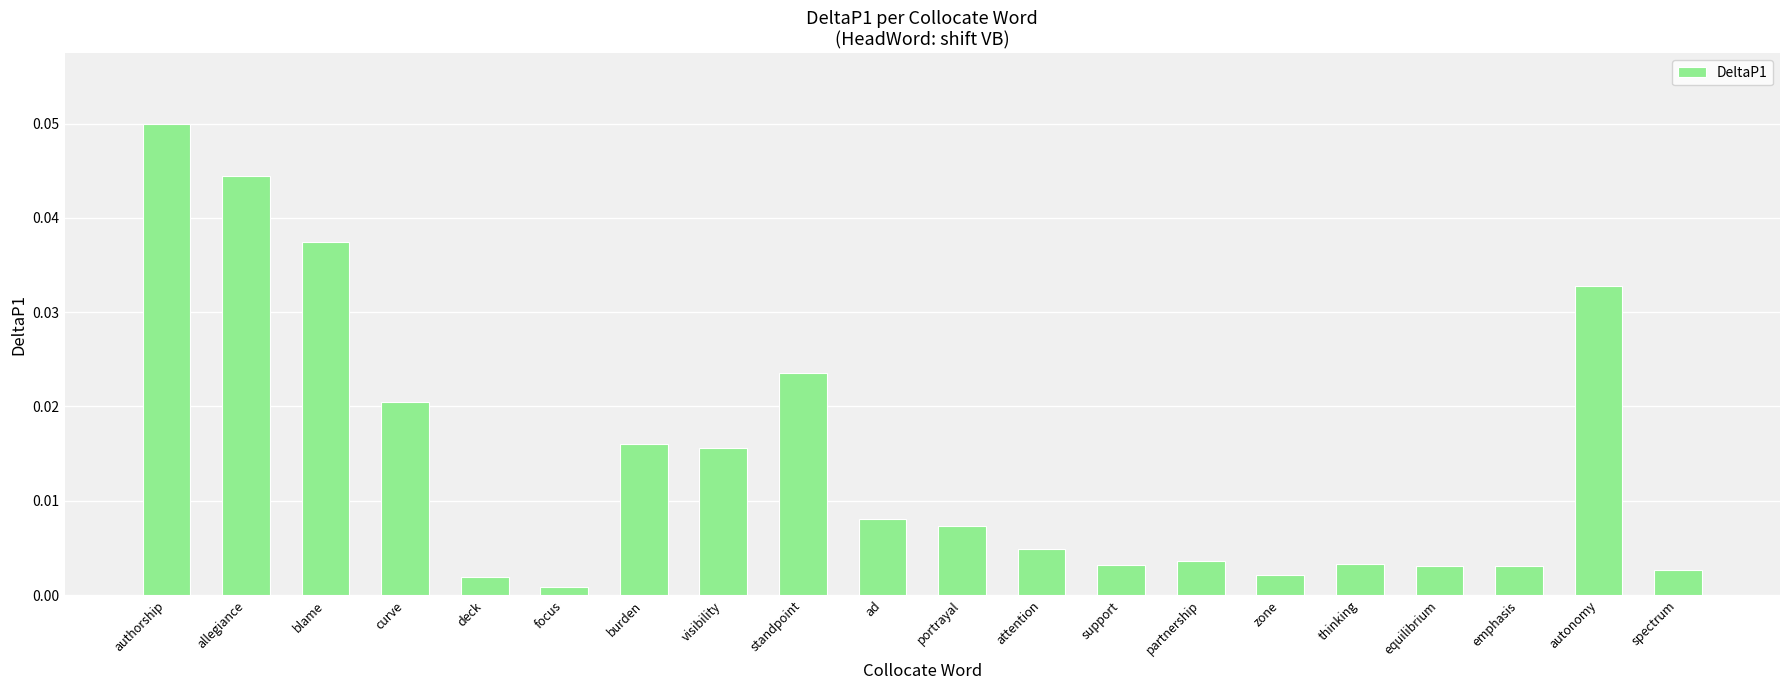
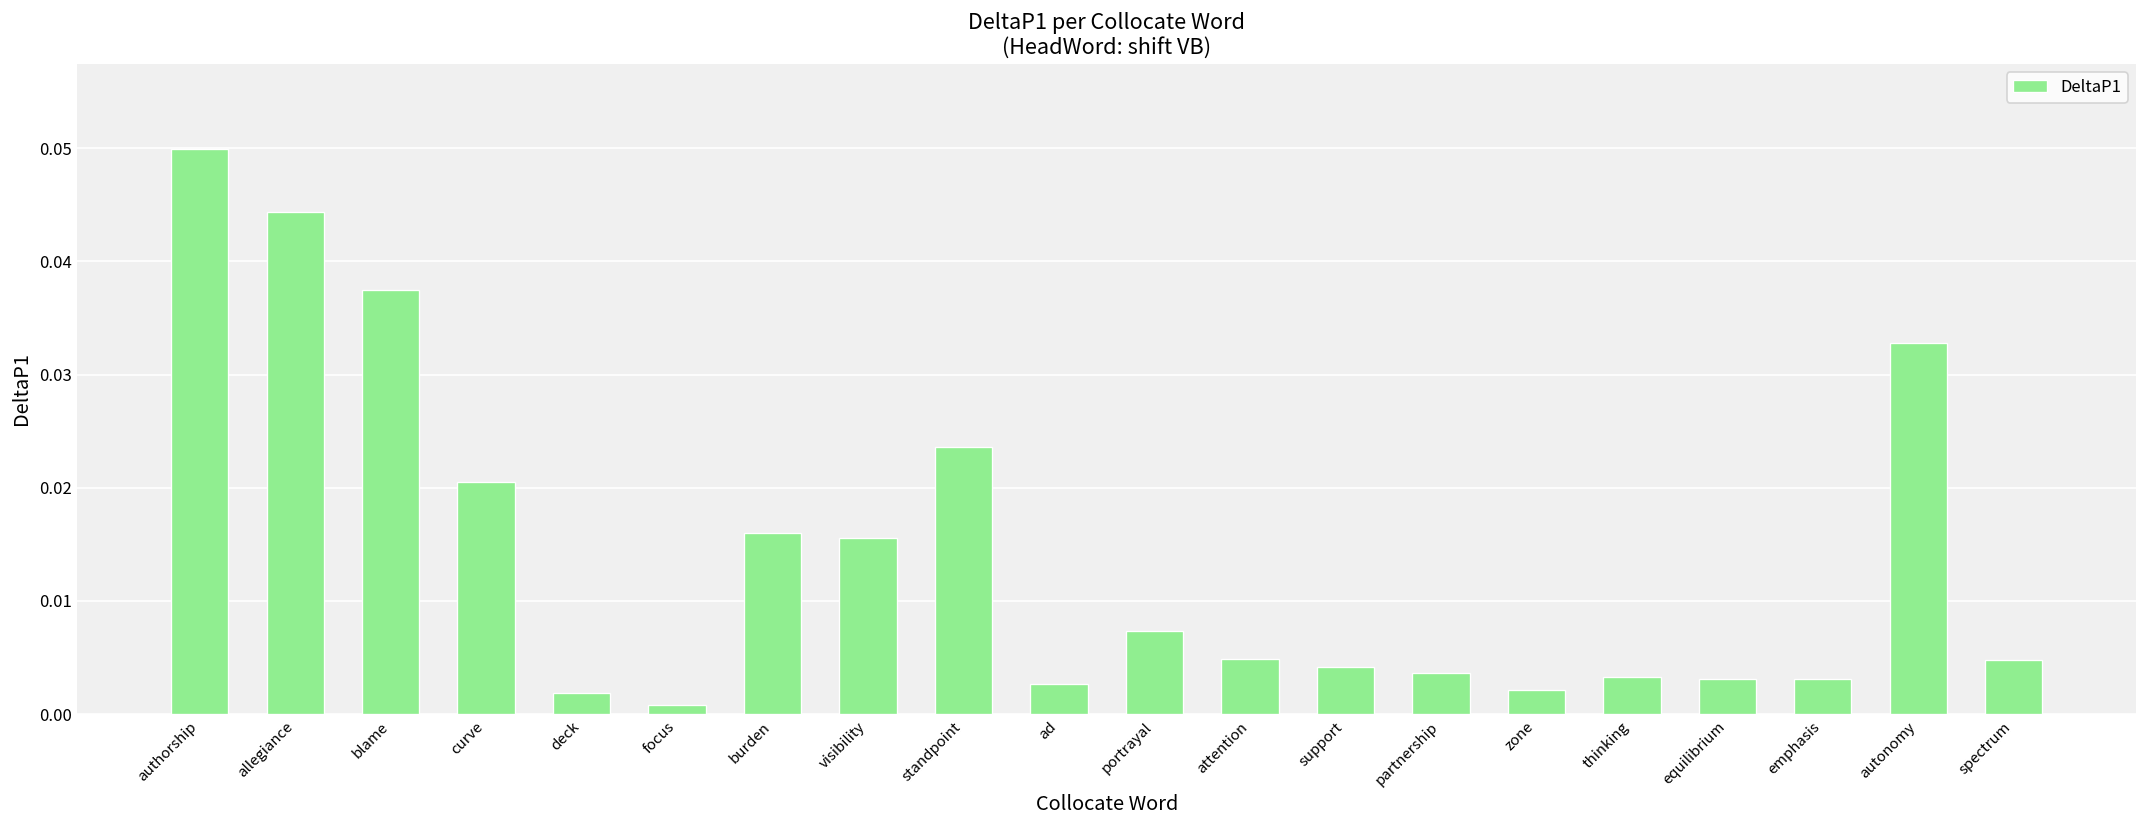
ad: 0.008 -> 0.003
support: 0.003 -> 0.004
spectrum: 0.003 -> 0.005
